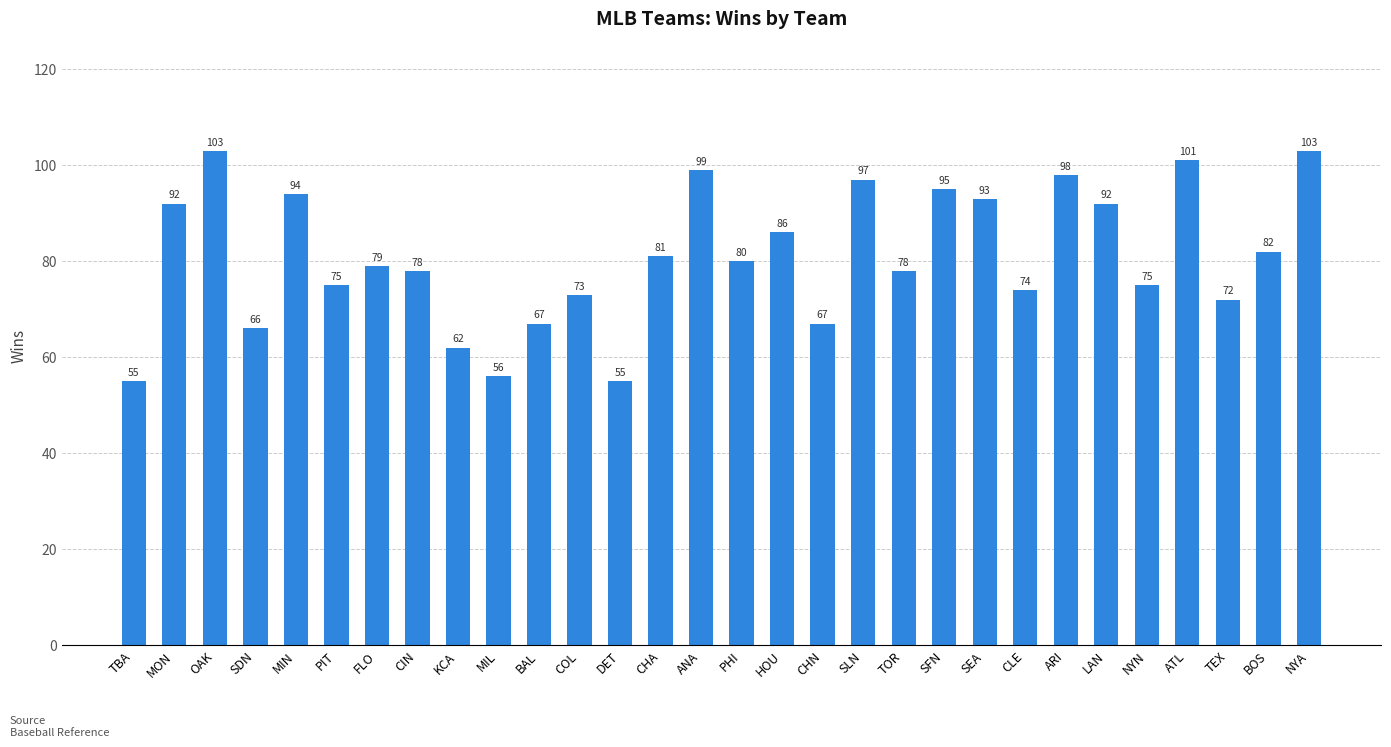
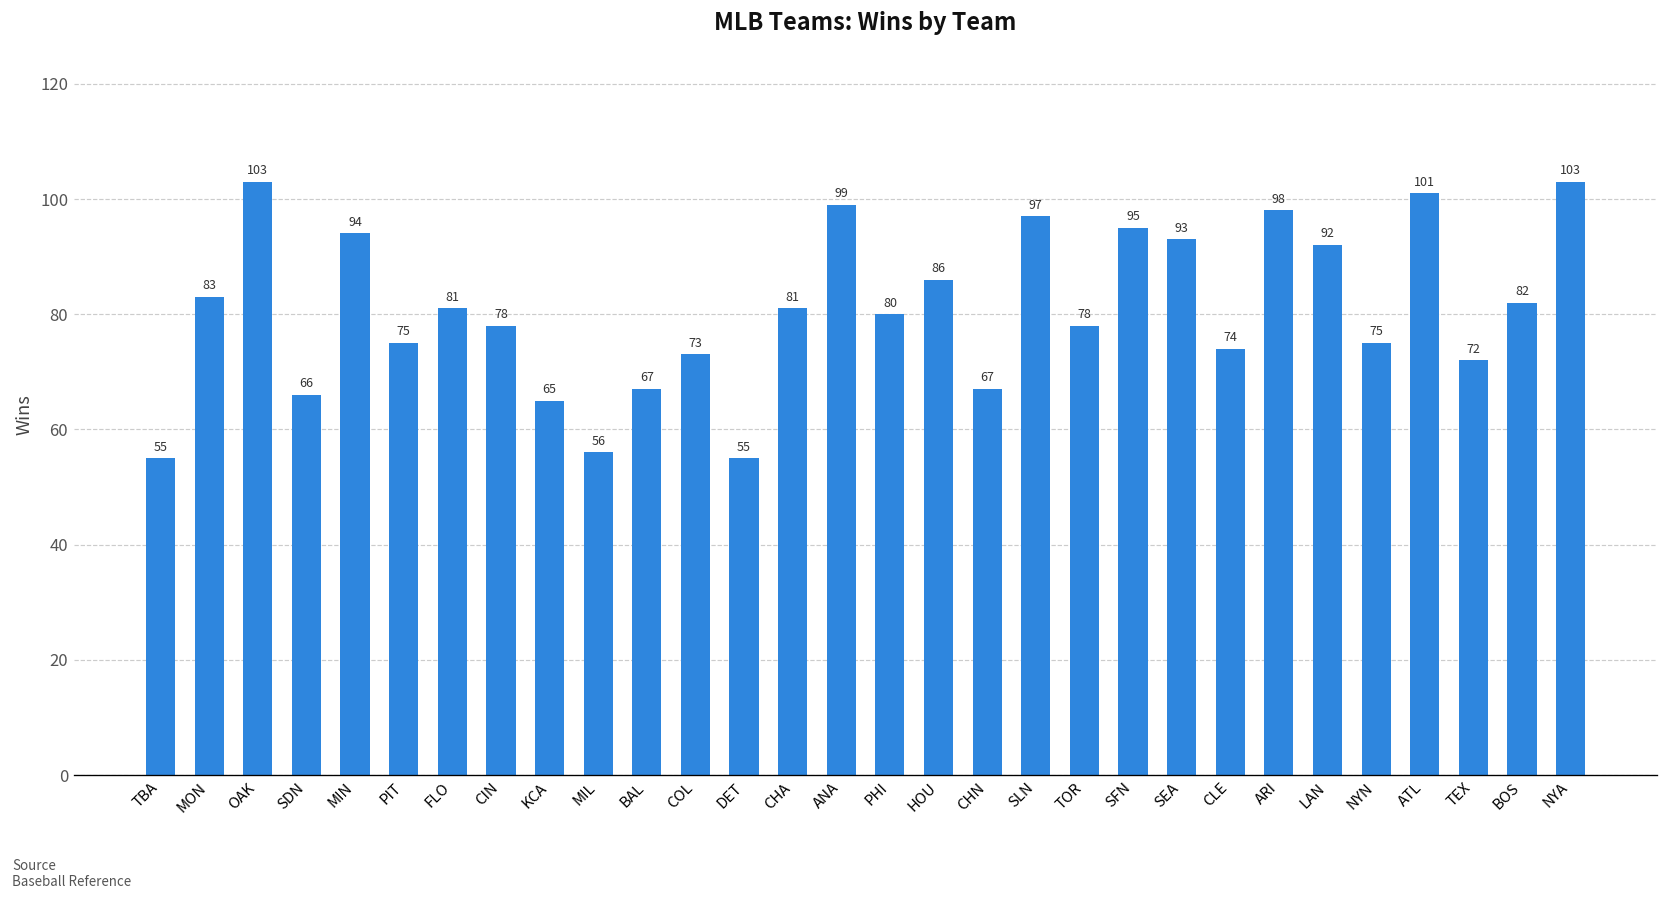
MON: 92 -> 83
FLO: 79 -> 81
KCA: 62 -> 65
